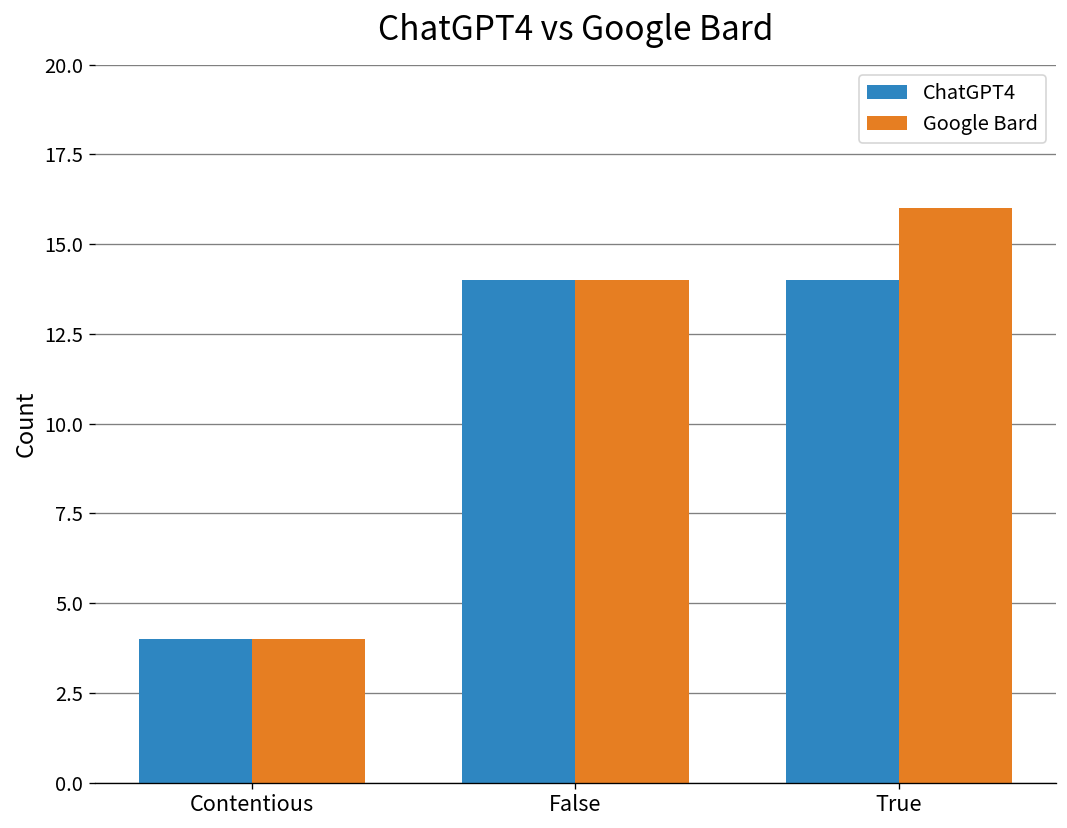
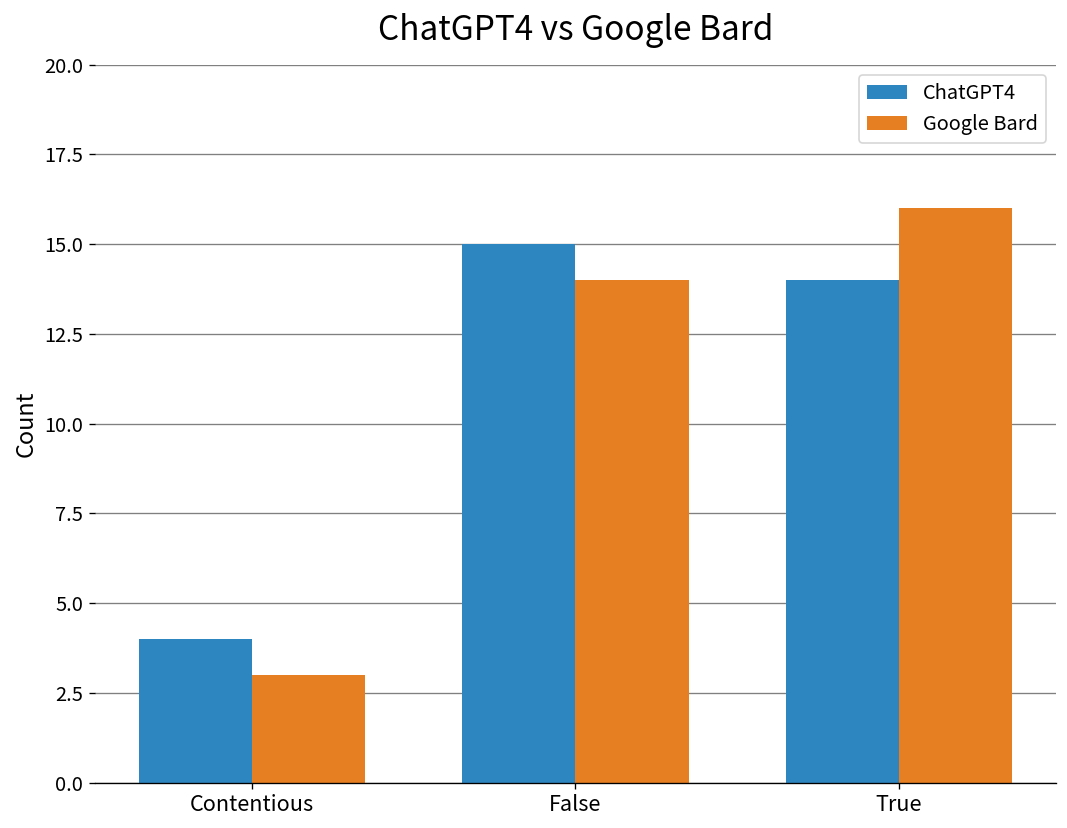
Google Bard, Contentious: 4 -> 3
ChatGPT4, False: 14 -> 15
